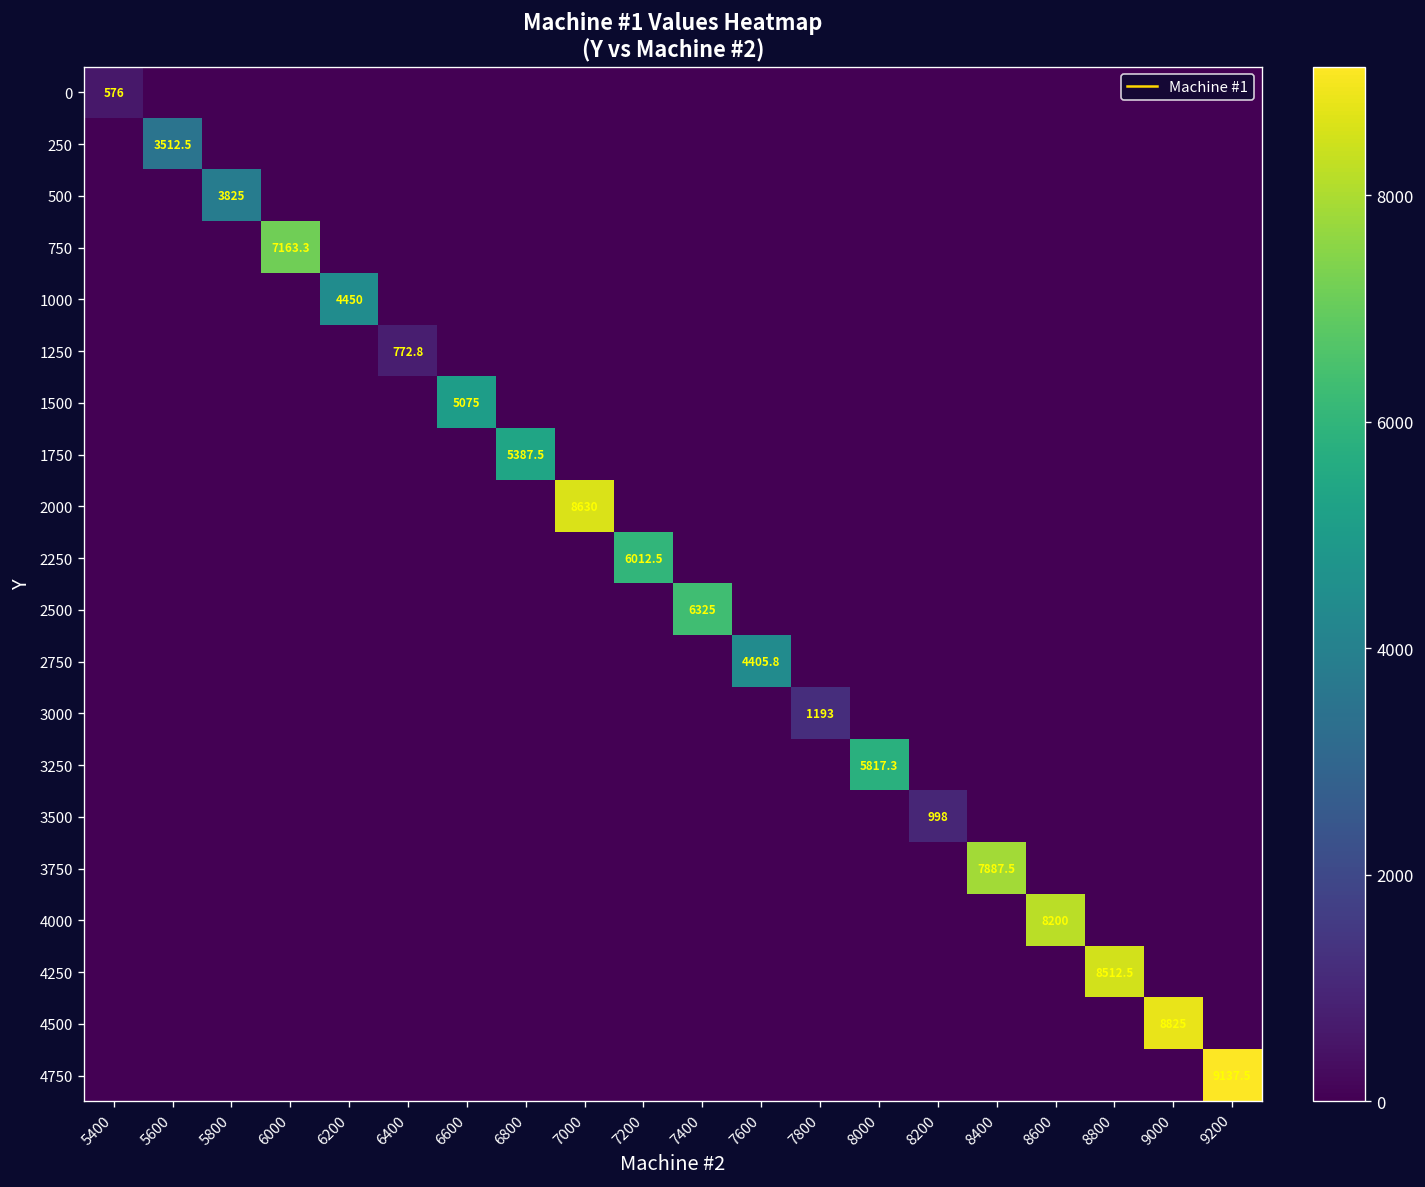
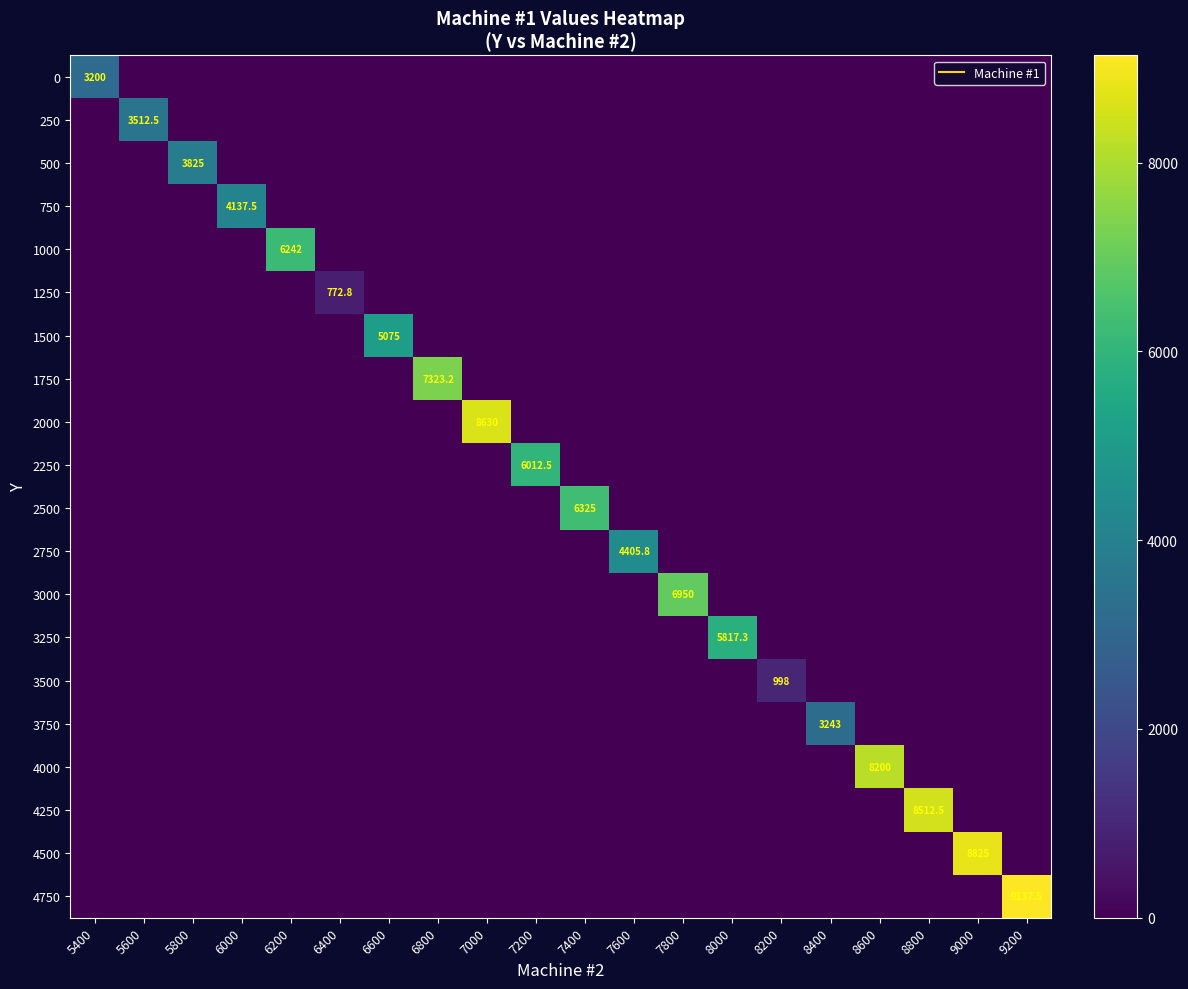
0, 5400: 576 -> 3200
750, 6000: 7163.3 -> 4137.5
1000, 6200: 4450 -> 6242
1750, 6800: 5387.5 -> 7323.2
3000, 7800: 1193 -> 6950
3750, 8400: 7887.5 -> 3243
